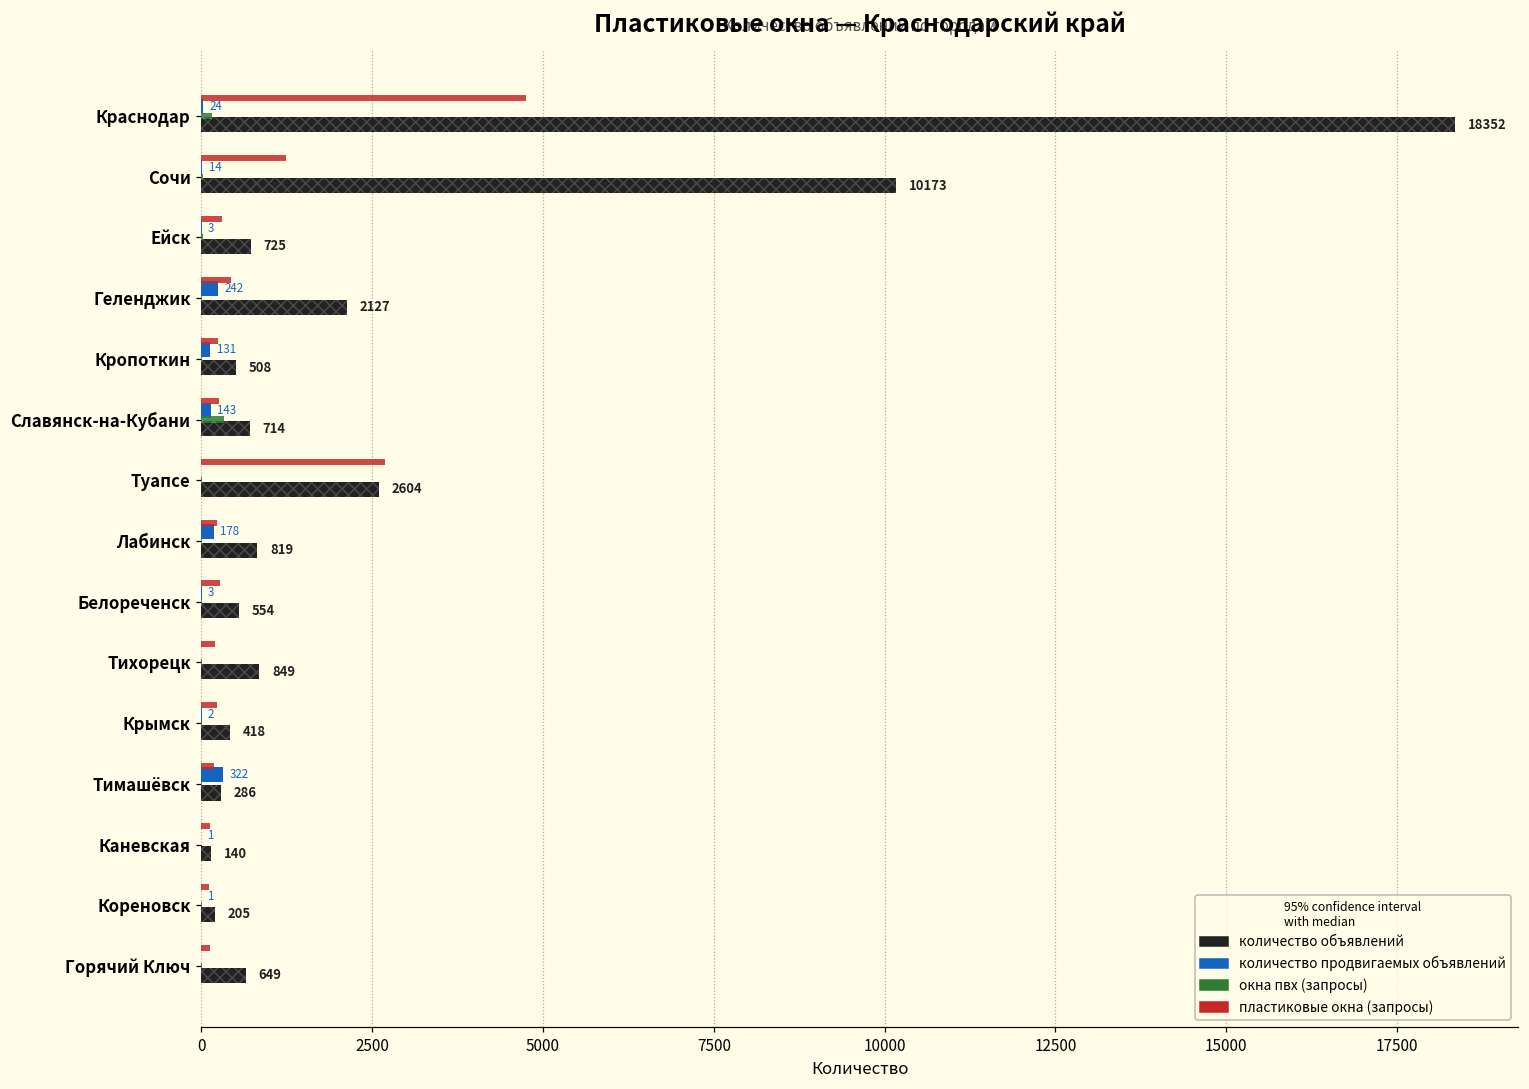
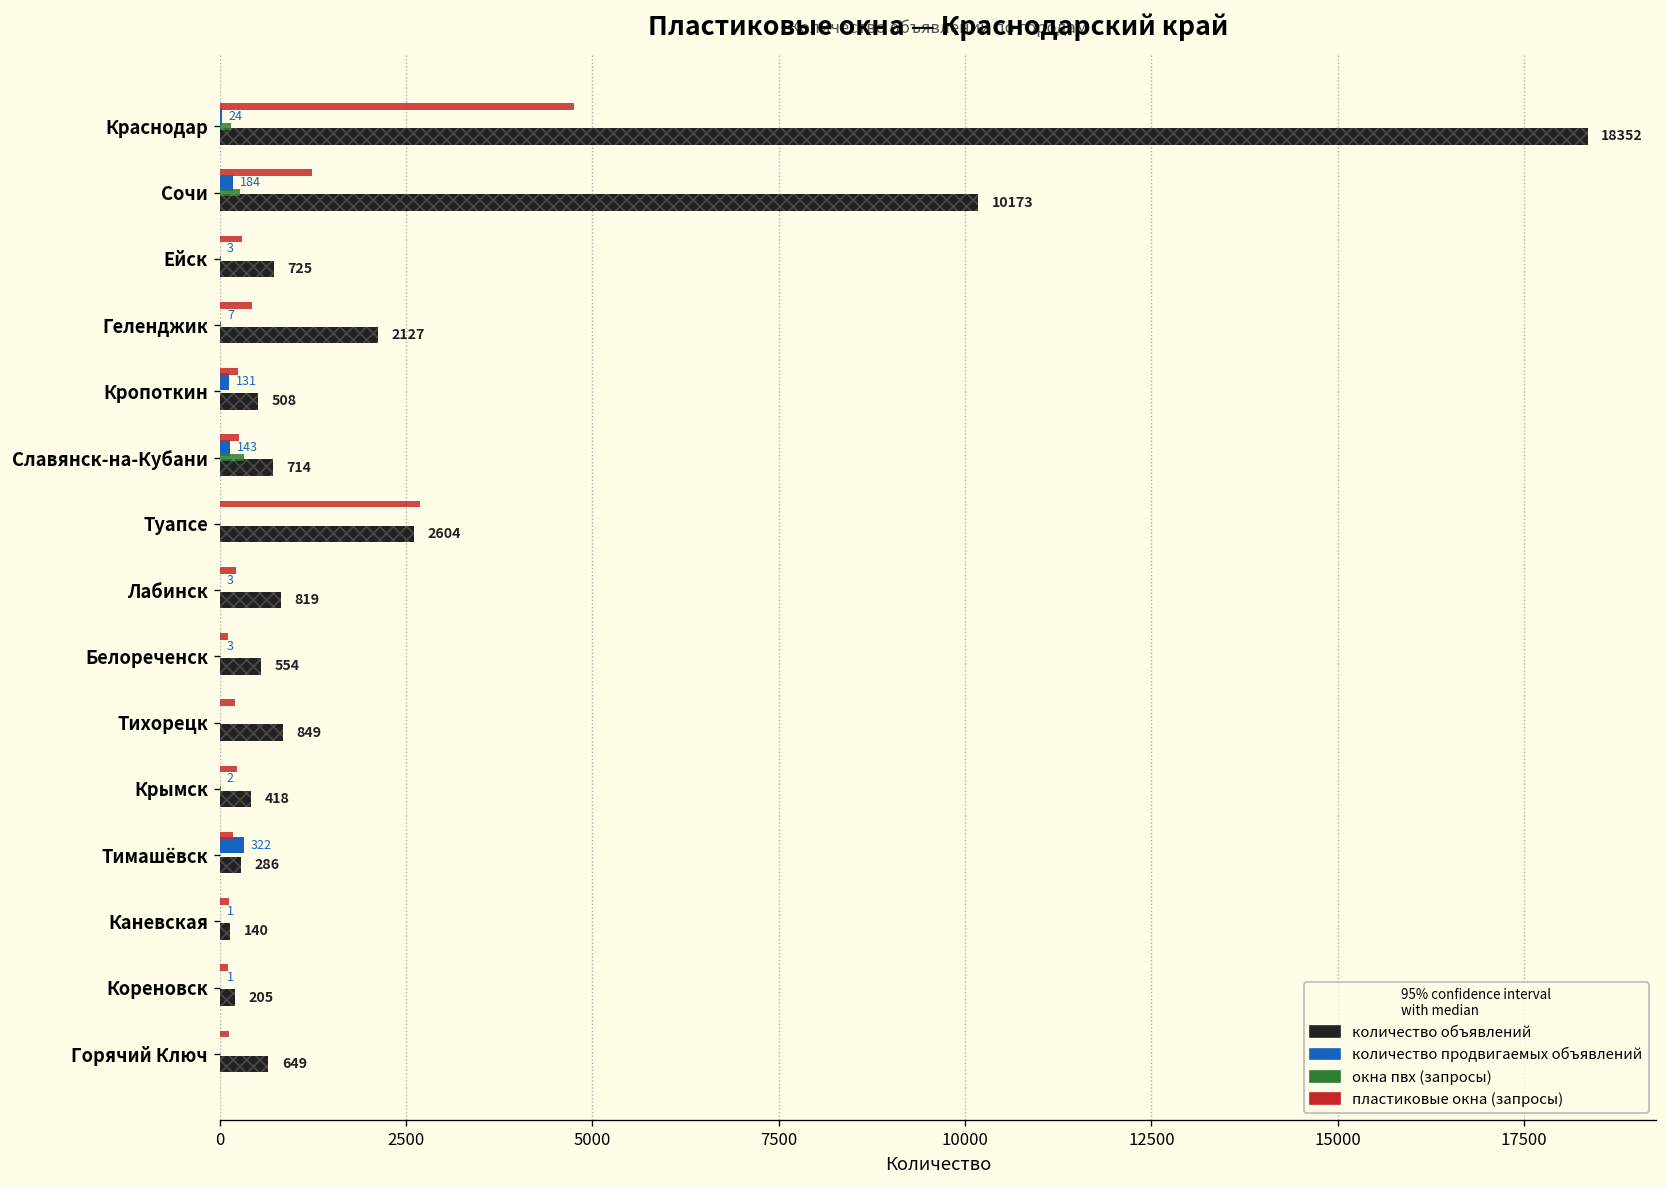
количество продвигаемых объявлений, Сочи: 14 -> 184
окна пвх (запросы), Сочи: 0 -> 300
количество продвигаемых объявлений, Геленджик: 242 -> 7
количество продвигаемых объявлений, Лабинск: 178 -> 3
пластиковые окна (запросы), Белореченск: 300 -> 100
